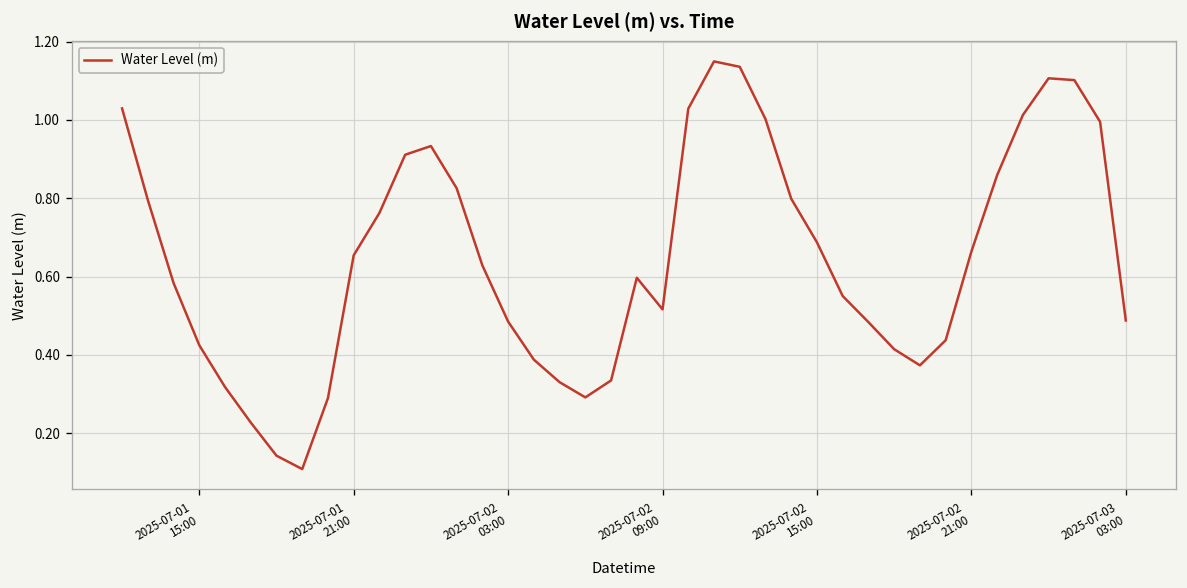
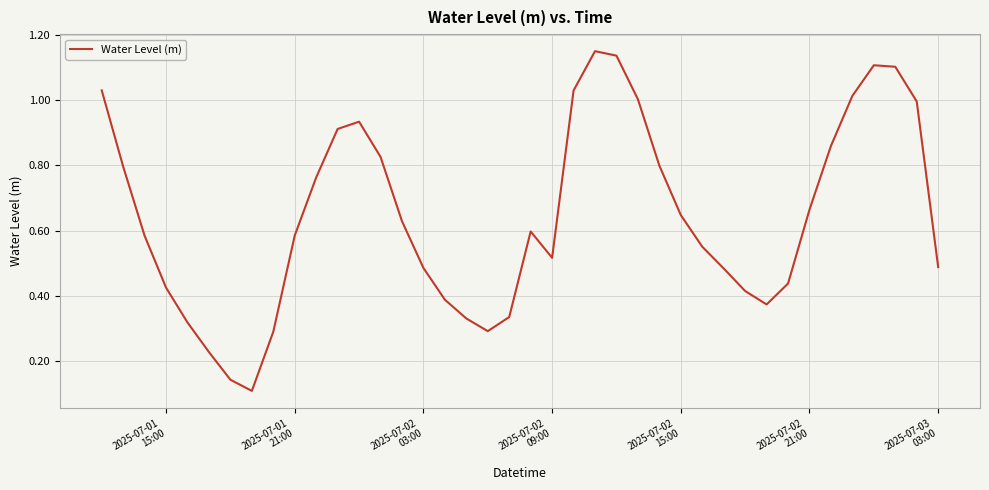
2025-07-01 21:00: 0.65 -> 0.58
2025-07-02 15:00: 0.69 -> 0.65
